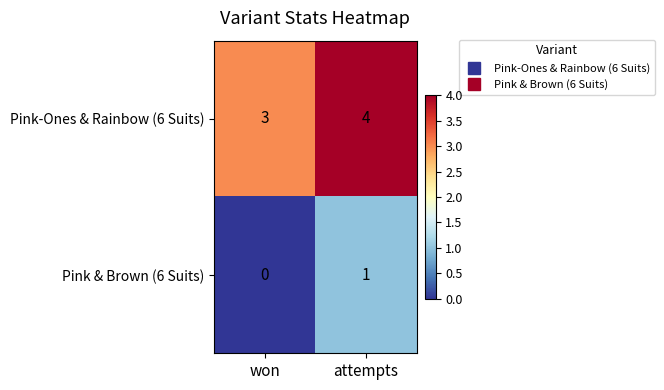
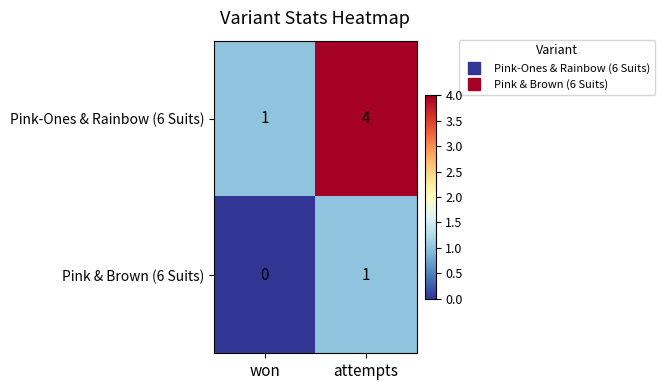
Pink-Ones & Rainbow (6 Suits), won: 3 -> 1
